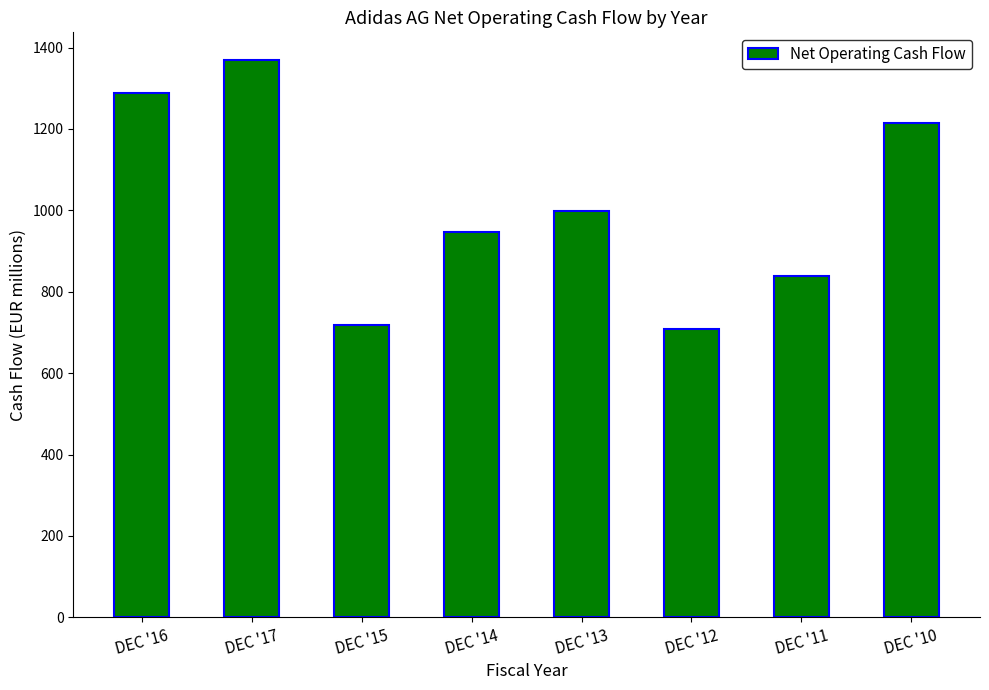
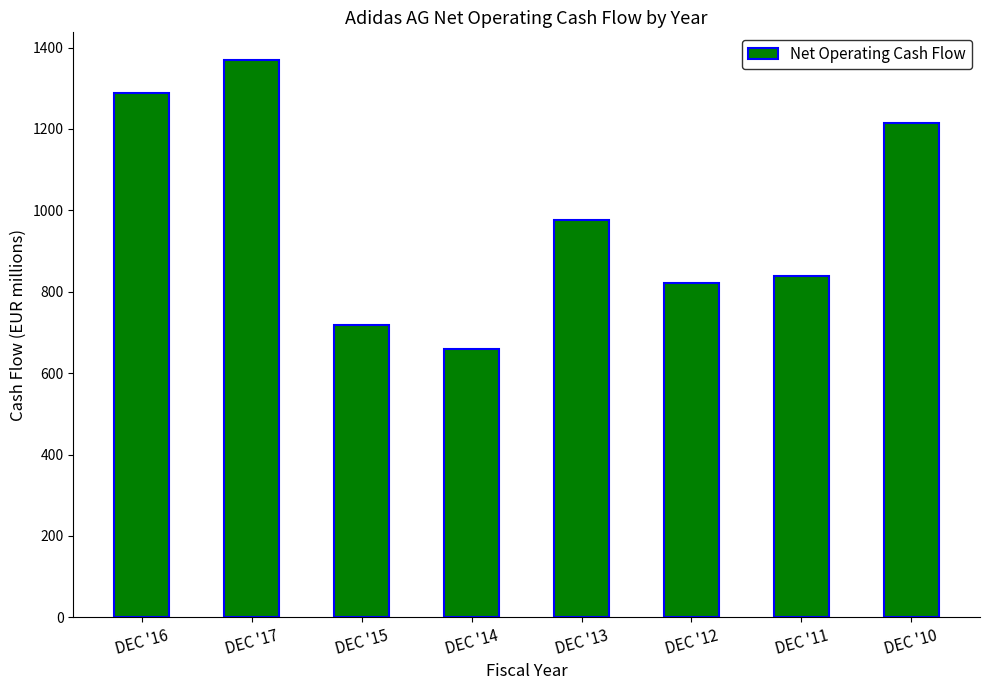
DEC '14: 950 -> 660
DEC '13: 1000 -> 980
DEC '12: 710 -> 820
